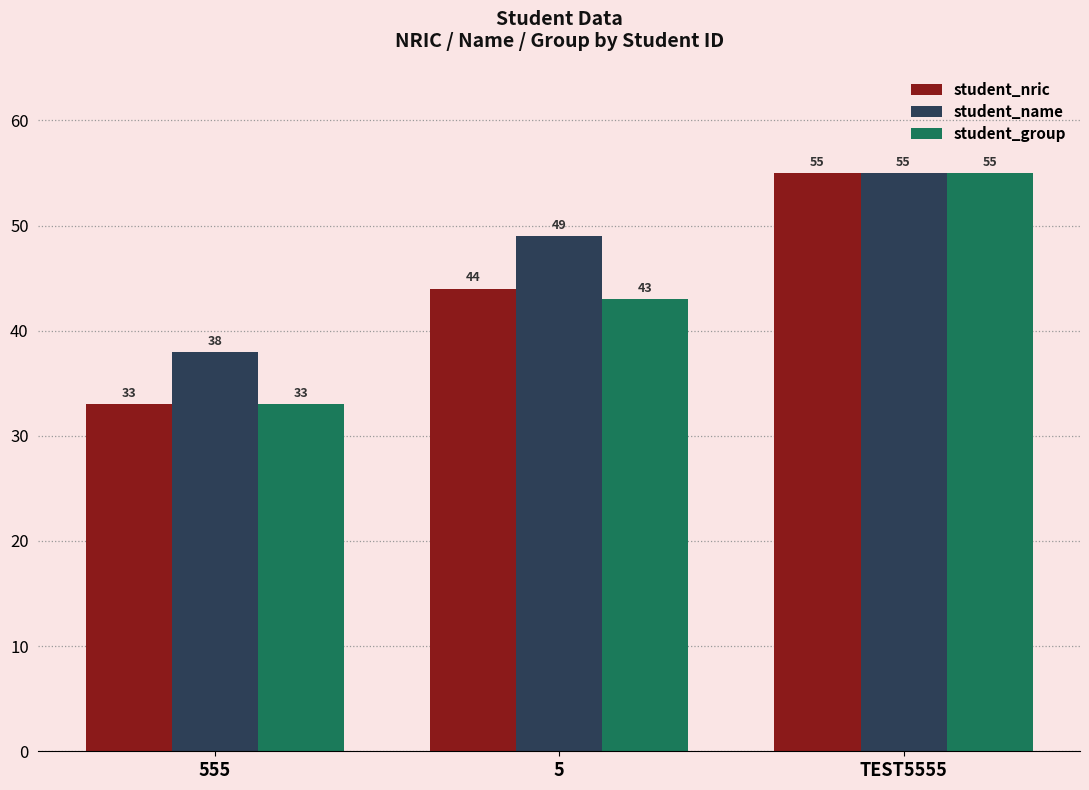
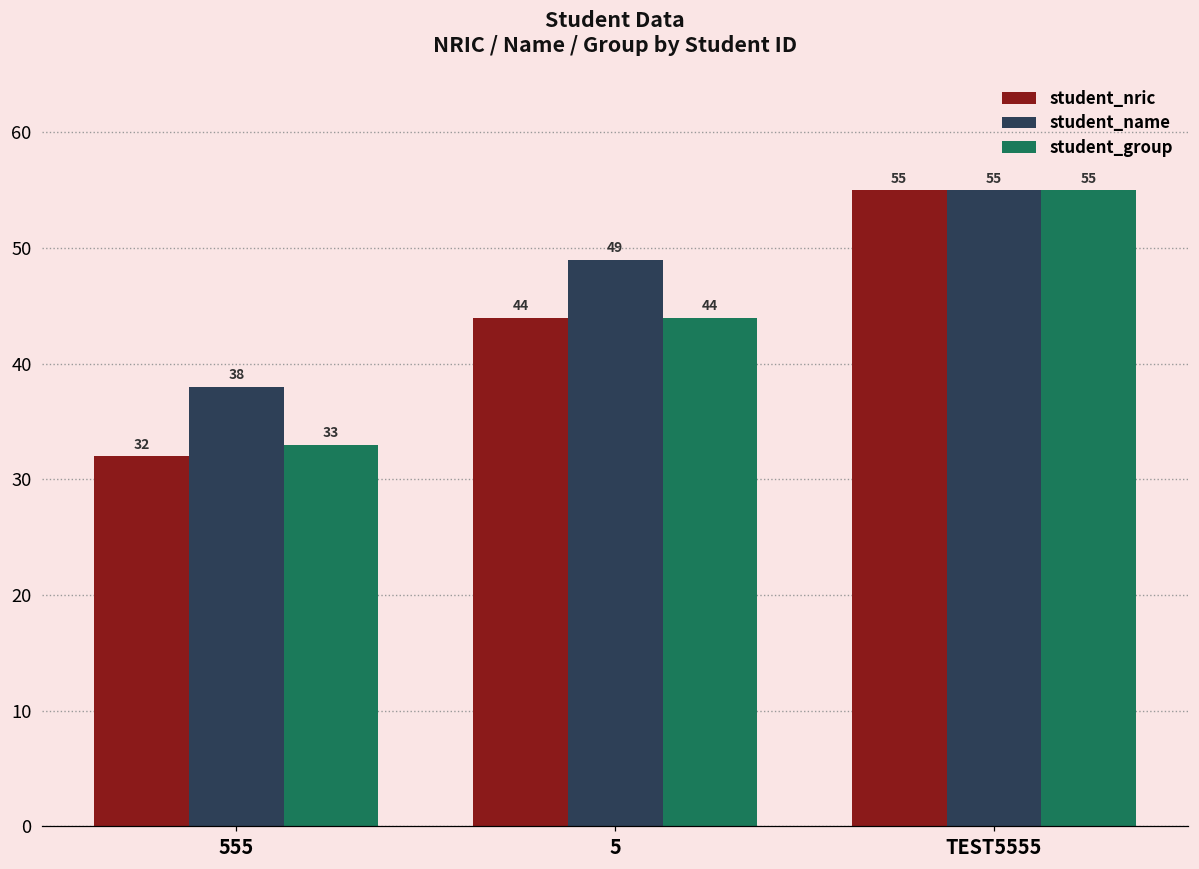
student_nric, 555: 33 -> 32
student_group, 5: 43 -> 44
